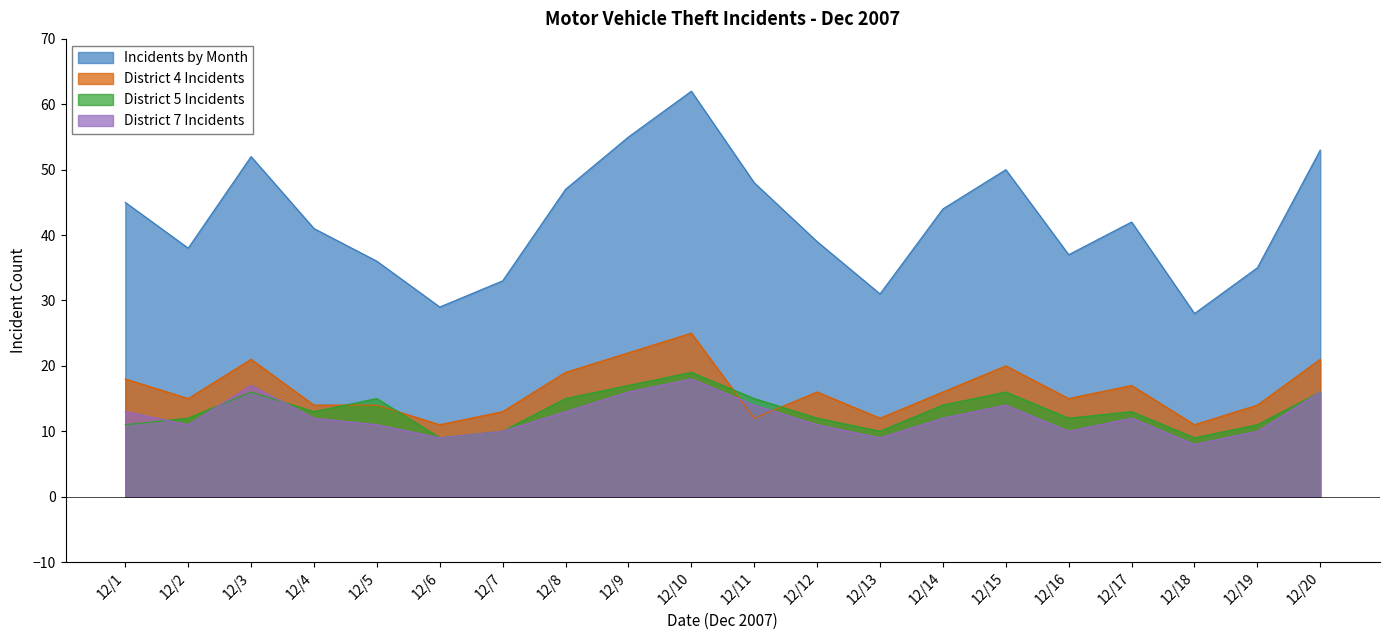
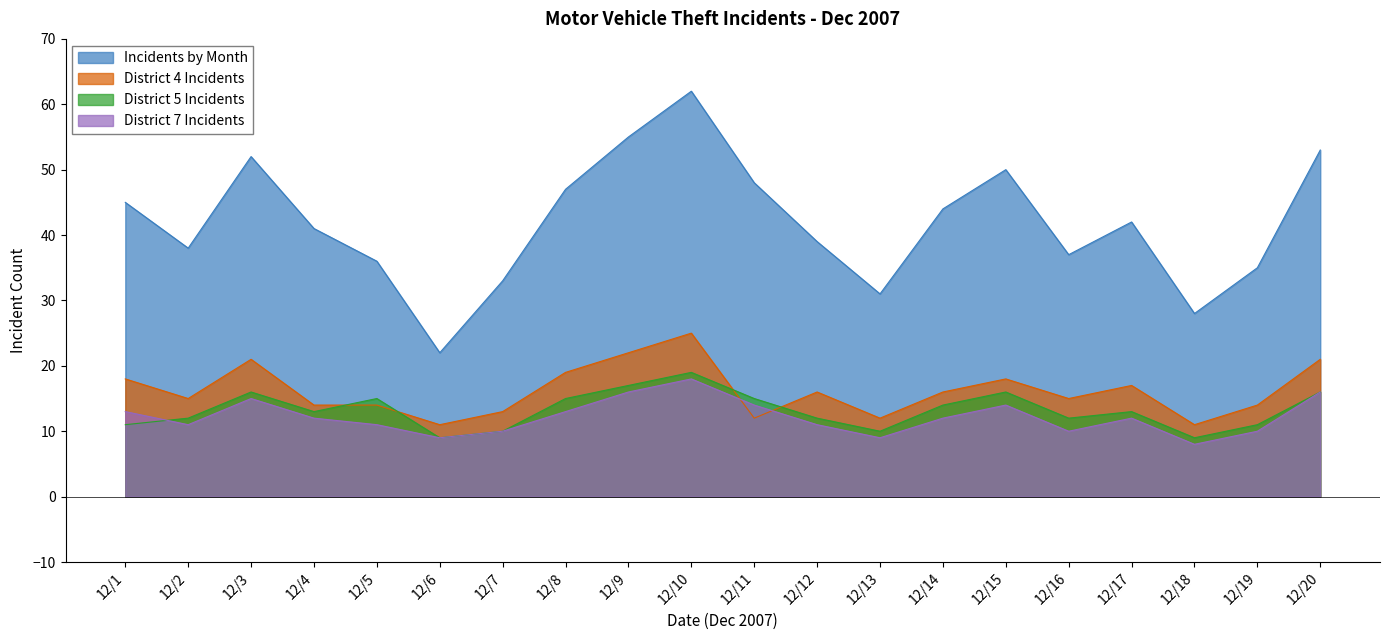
District 7 Incidents, 12/3: 17 -> 15
Incidents by Month, 12/6: 29 -> 22
District 4 Incidents, 12/15: 20 -> 18
